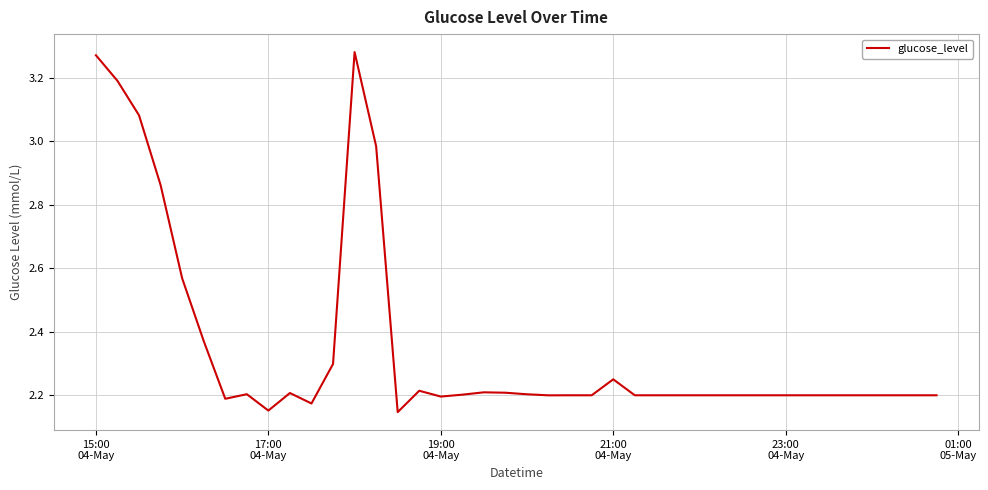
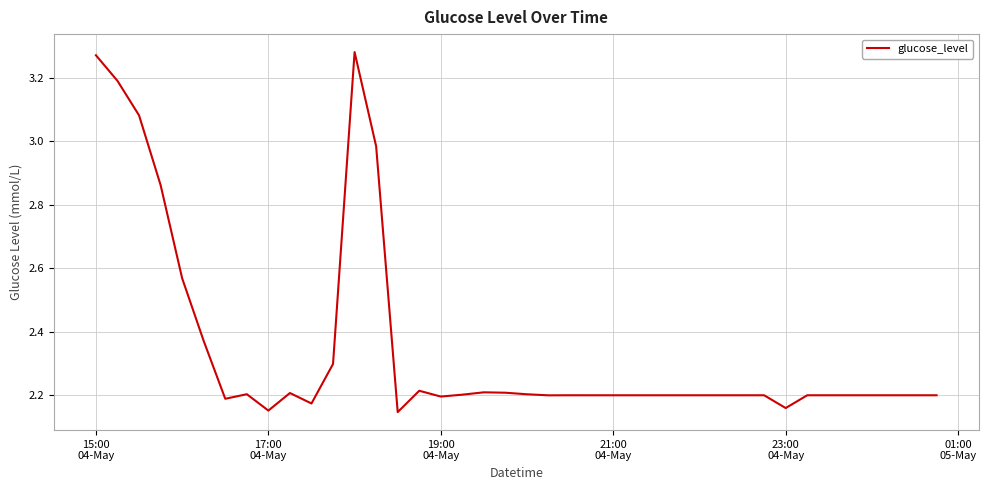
21:00 04-May: 2.25 -> 2.20
23:00 04-May: 2.20 -> 2.16
